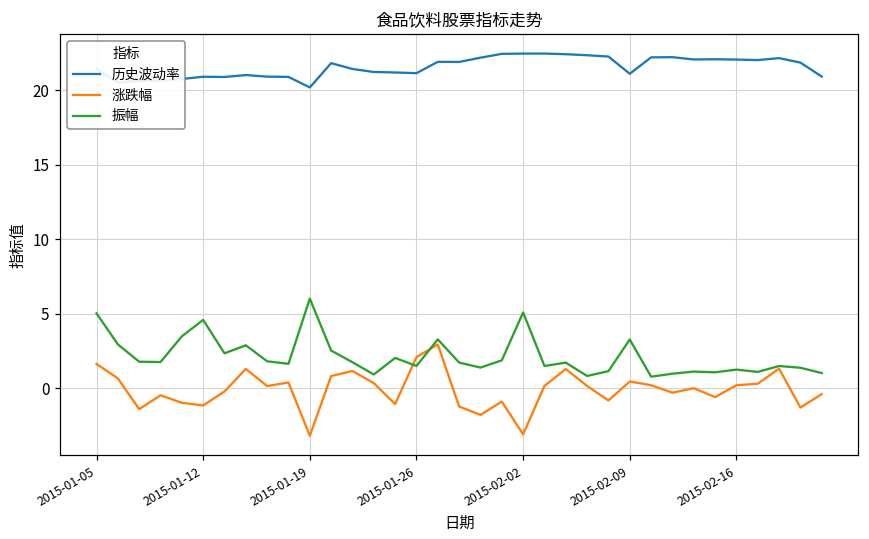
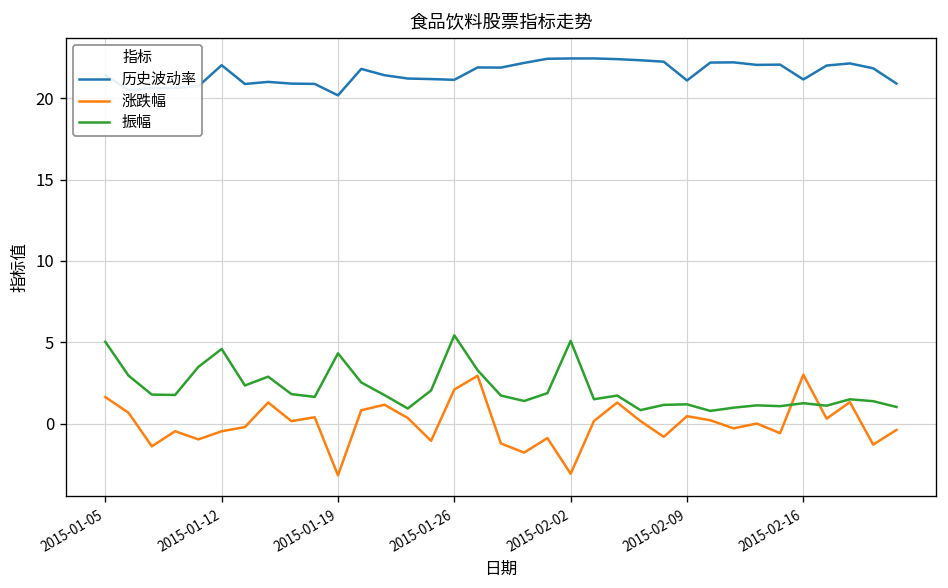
历史波动率, 2015-01-12: 20.9 -> 22.0
涨跌幅, 2015-01-12: -1.2 -> -0.5
振幅, 2015-01-19: 6.0 -> 4.3
振幅, 2015-01-26: 1.5 -> 5.4
振幅, 2015-02-09: 3.3 -> 1.2
历史波动率, 2015-02-16: 22.1 -> 21.2
涨跌幅, 2015-02-16: 0.2 -> 3.0
